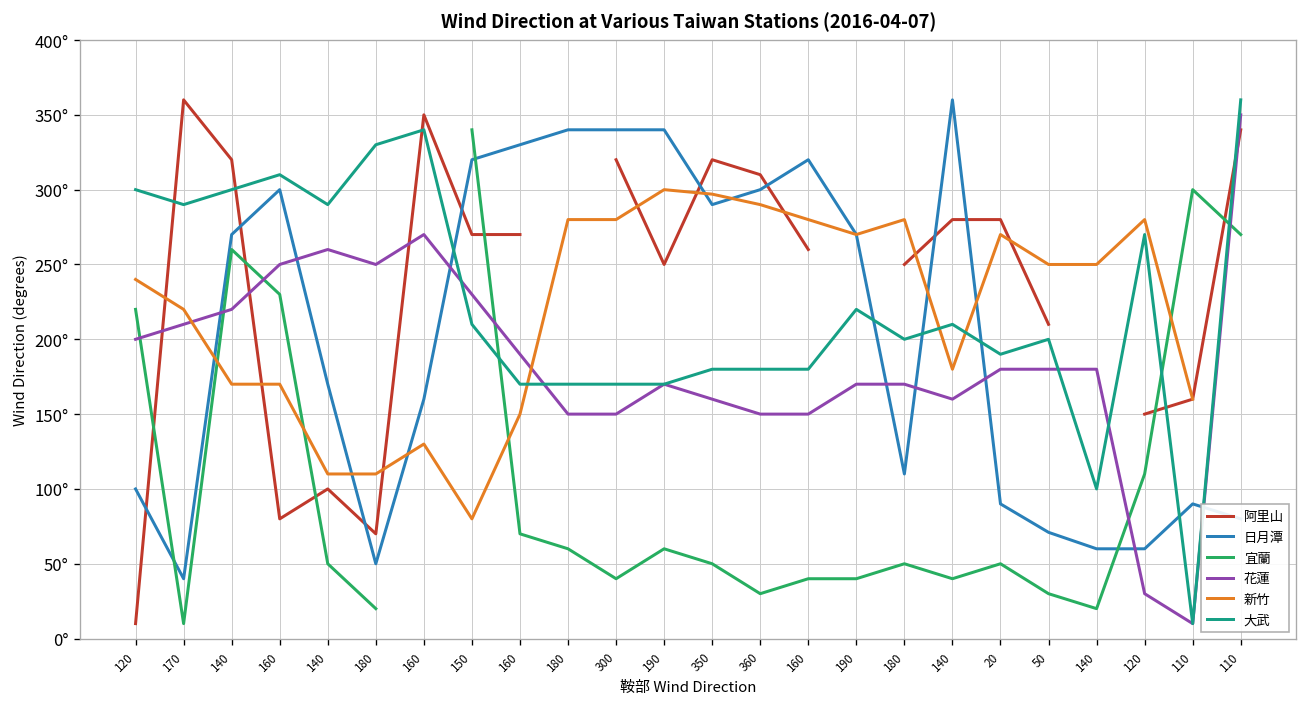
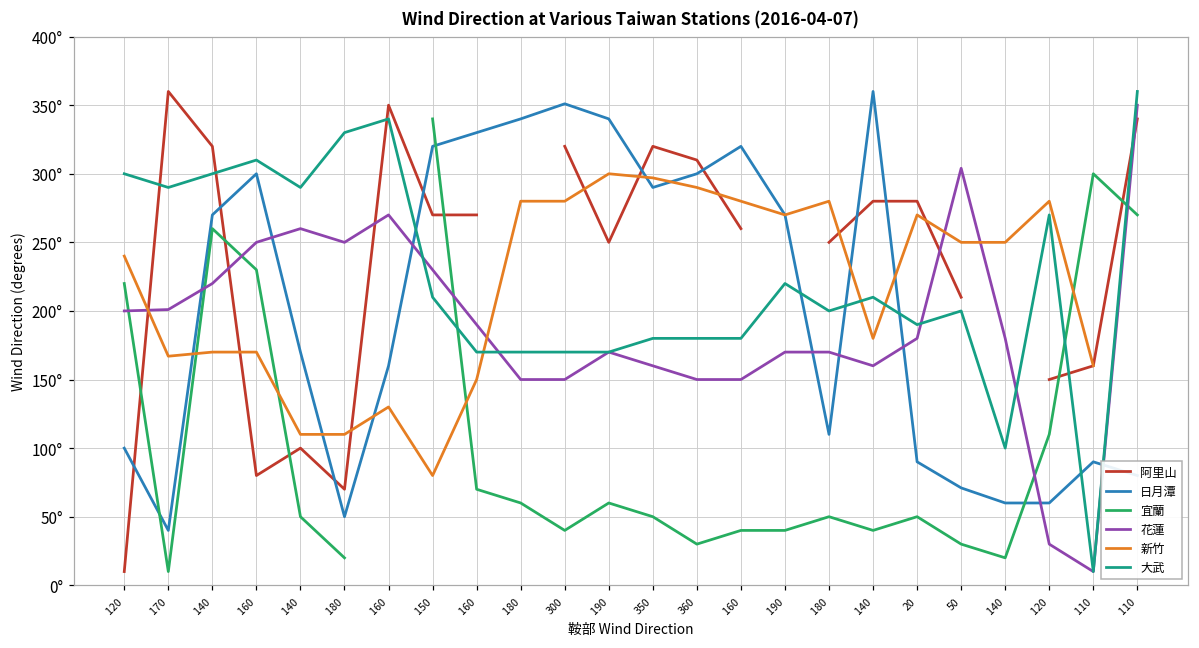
花蓮, 170: 210° -> 201°
新竹, 170: 220° -> 167°
日月潭, 300: 340° -> 351°
花蓮, 50: 180° -> 304°
